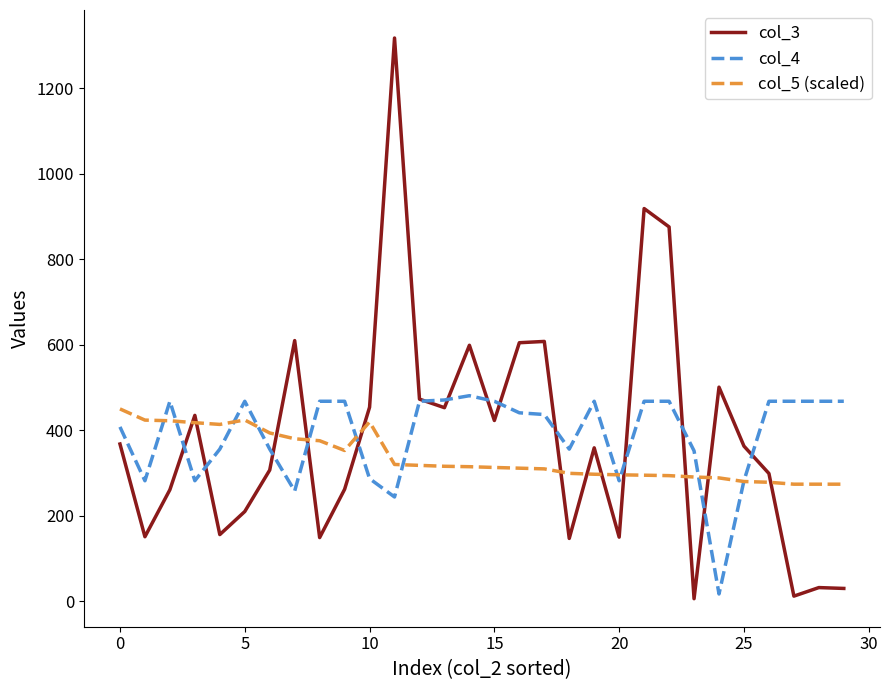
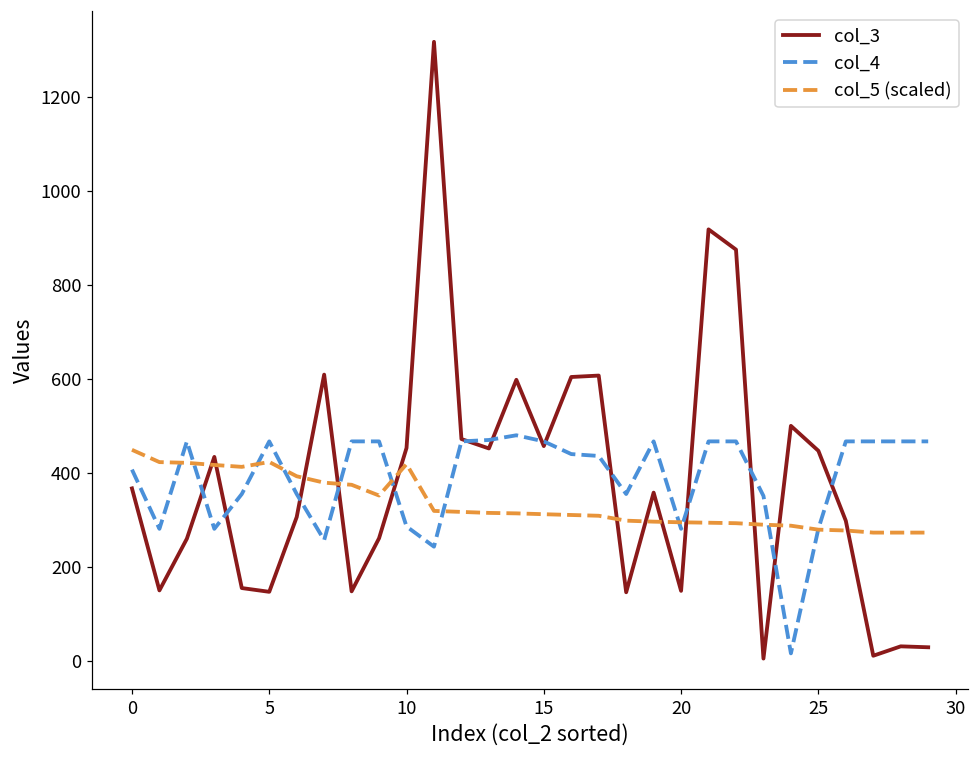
col_3, 5: 210 -> 150
col_3, 15: 420 -> 460
col_3, 25: 360 -> 450
